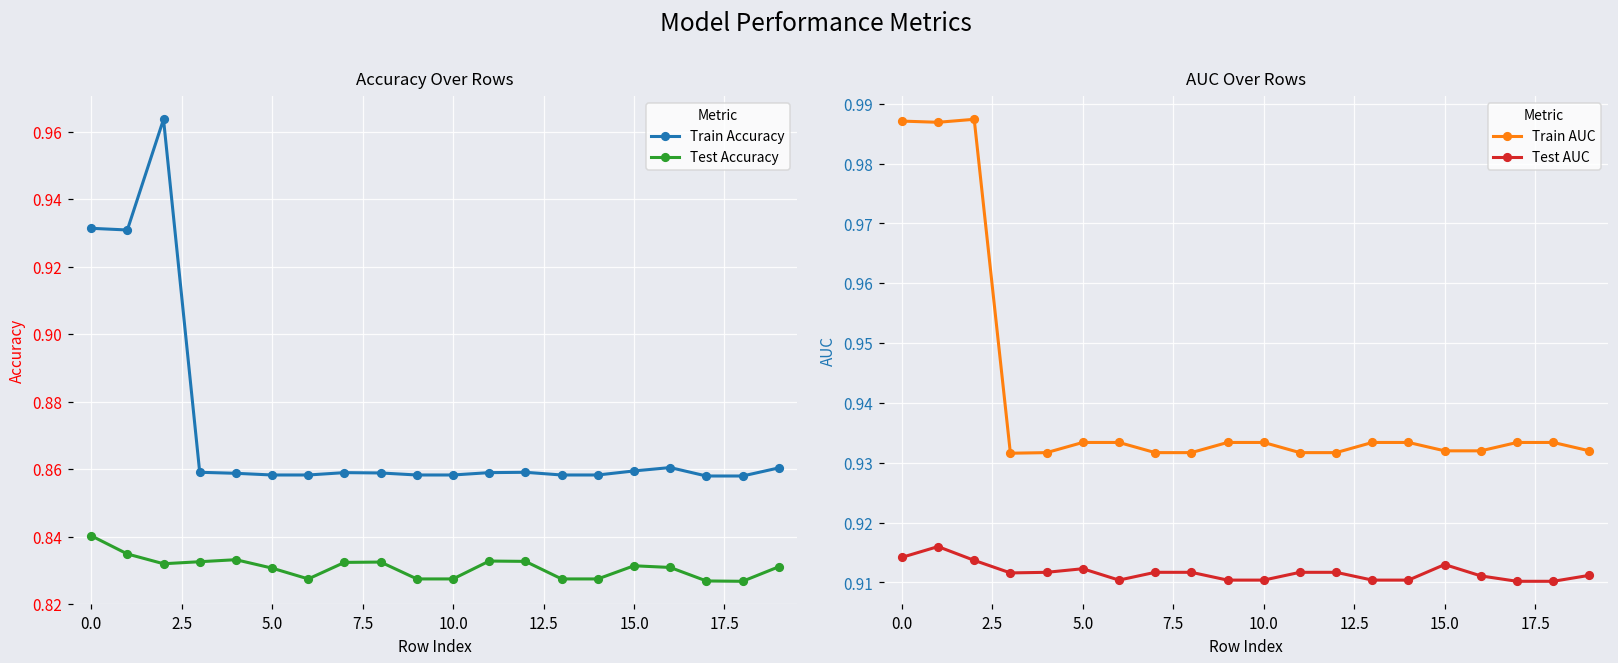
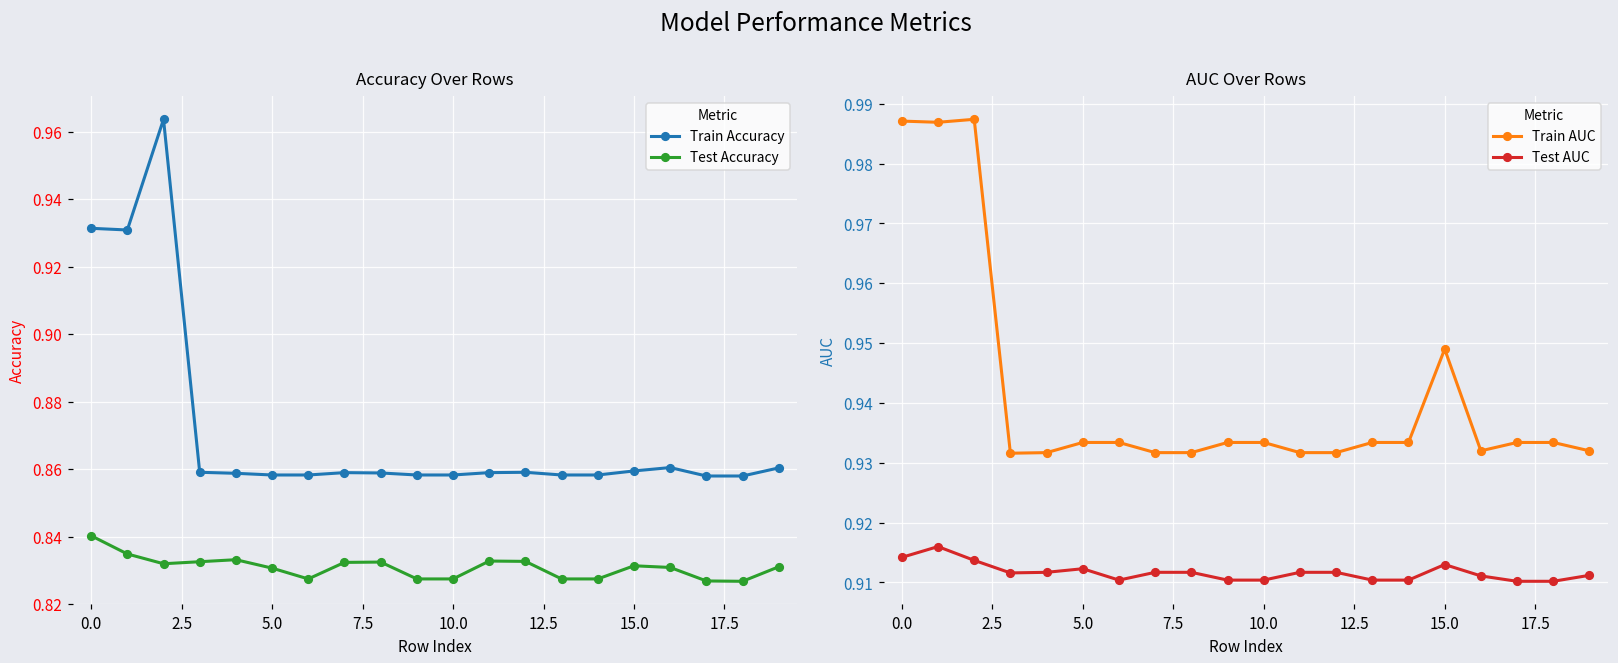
AUC Over Rows, Train AUC, 15.0: 0.932 -> 0.949
